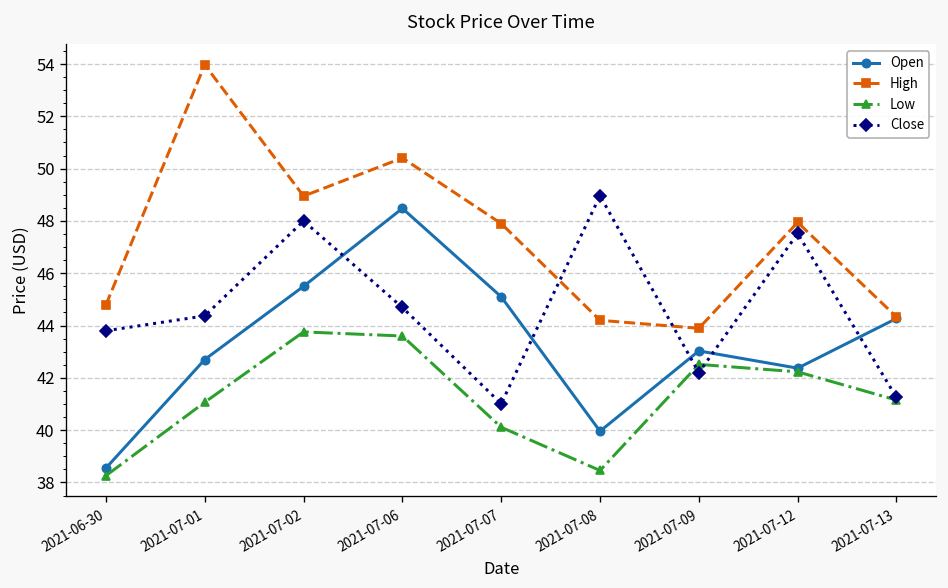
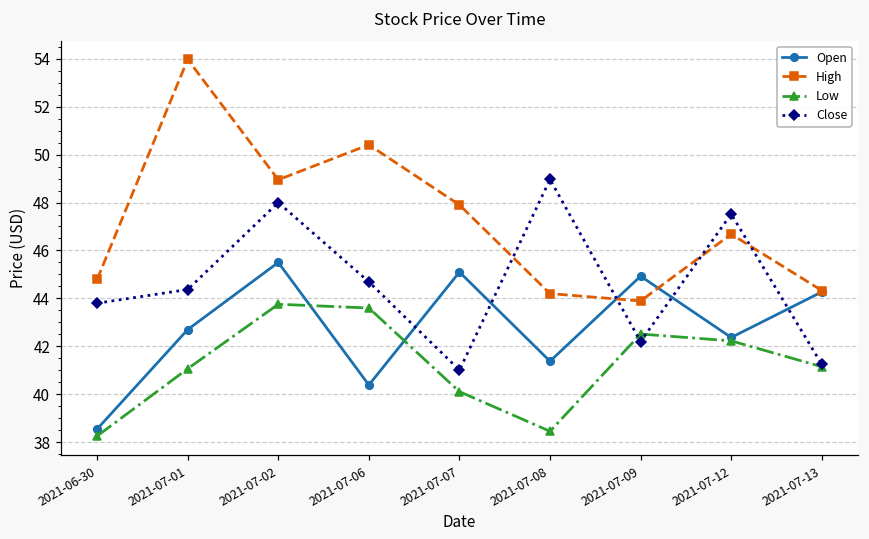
Open, 2021-07-06: 48.5 -> 40.4
Open, 2021-07-08: 40.0 -> 41.4
Open, 2021-07-09: 43.0 -> 44.9
High, 2021-07-12: 47.9 -> 46.7
